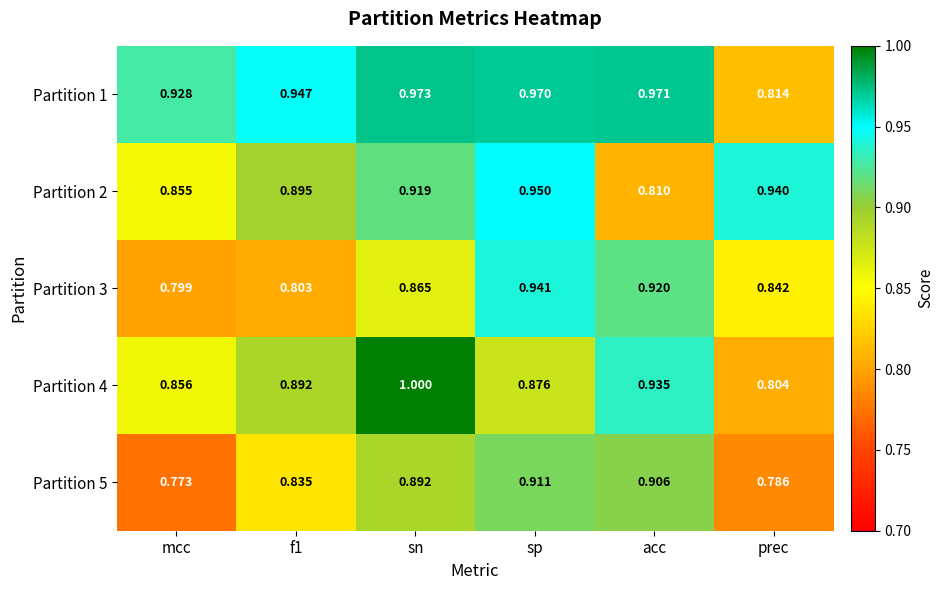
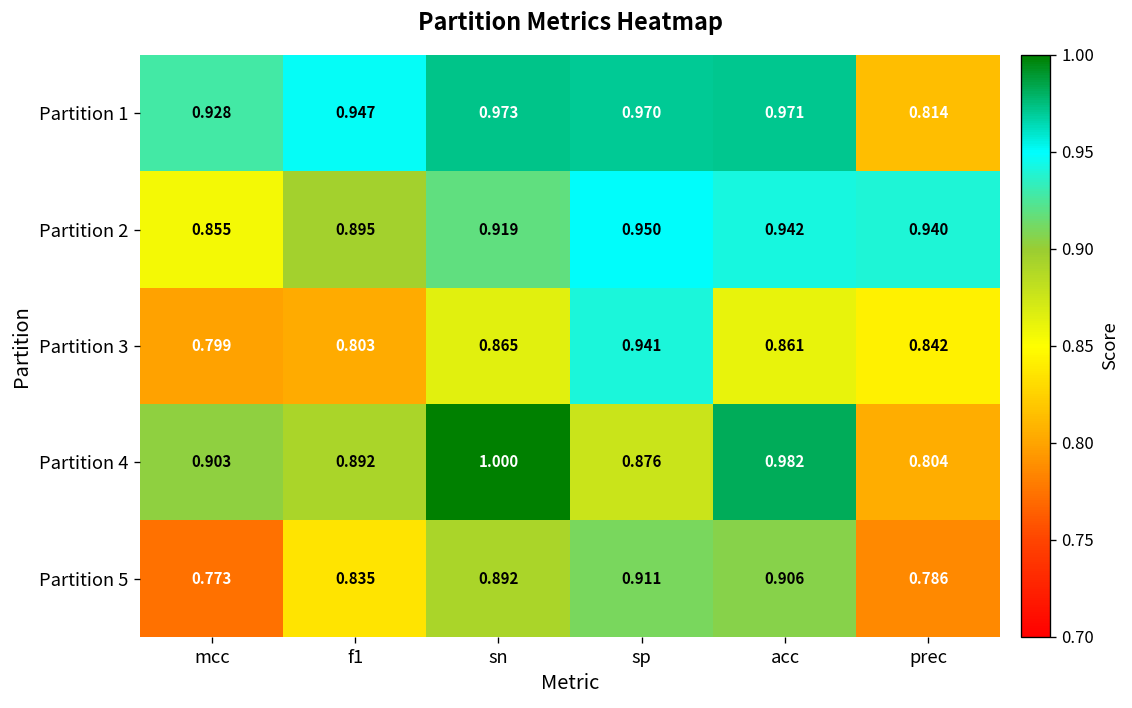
Partition 2, acc: 0.810 -> 0.942
Partition 3, acc: 0.920 -> 0.861
Partition 4, mcc: 0.856 -> 0.903
Partition 4, acc: 0.935 -> 0.982
